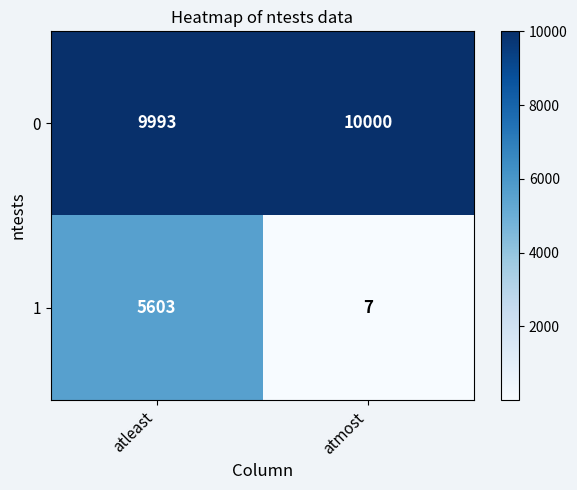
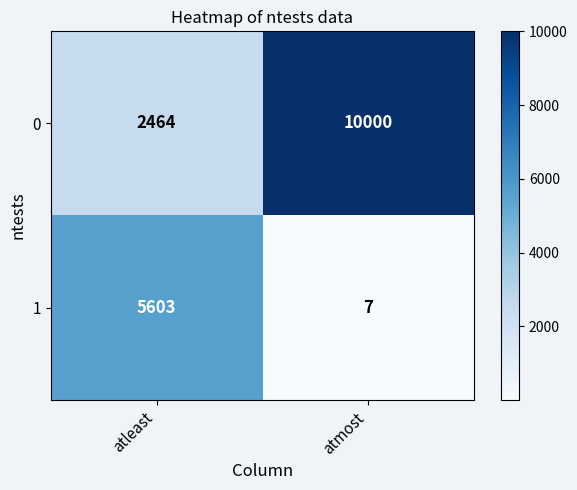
0, atleast: 9993 -> 2464
